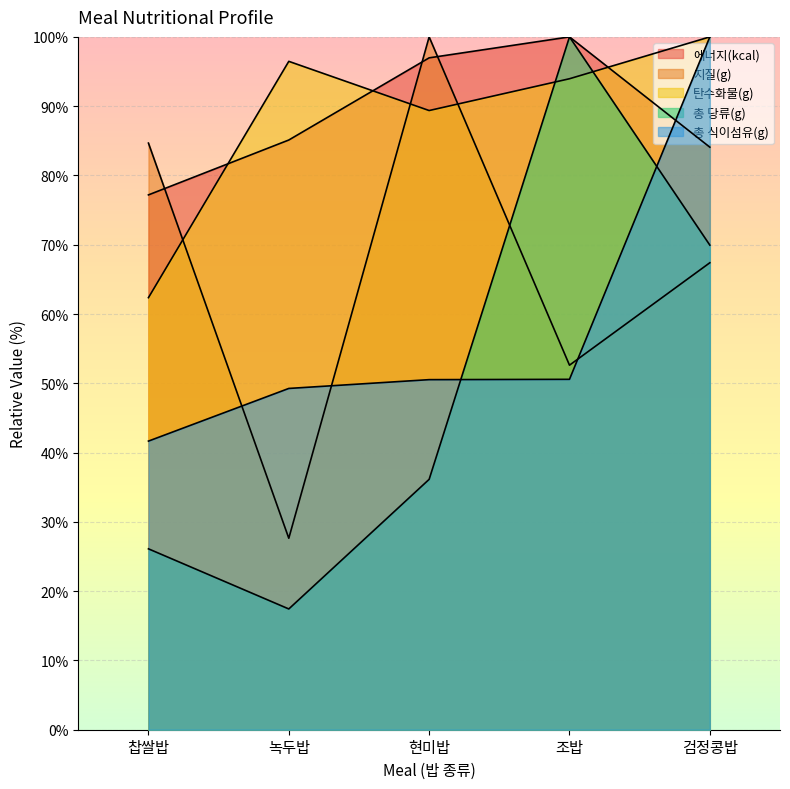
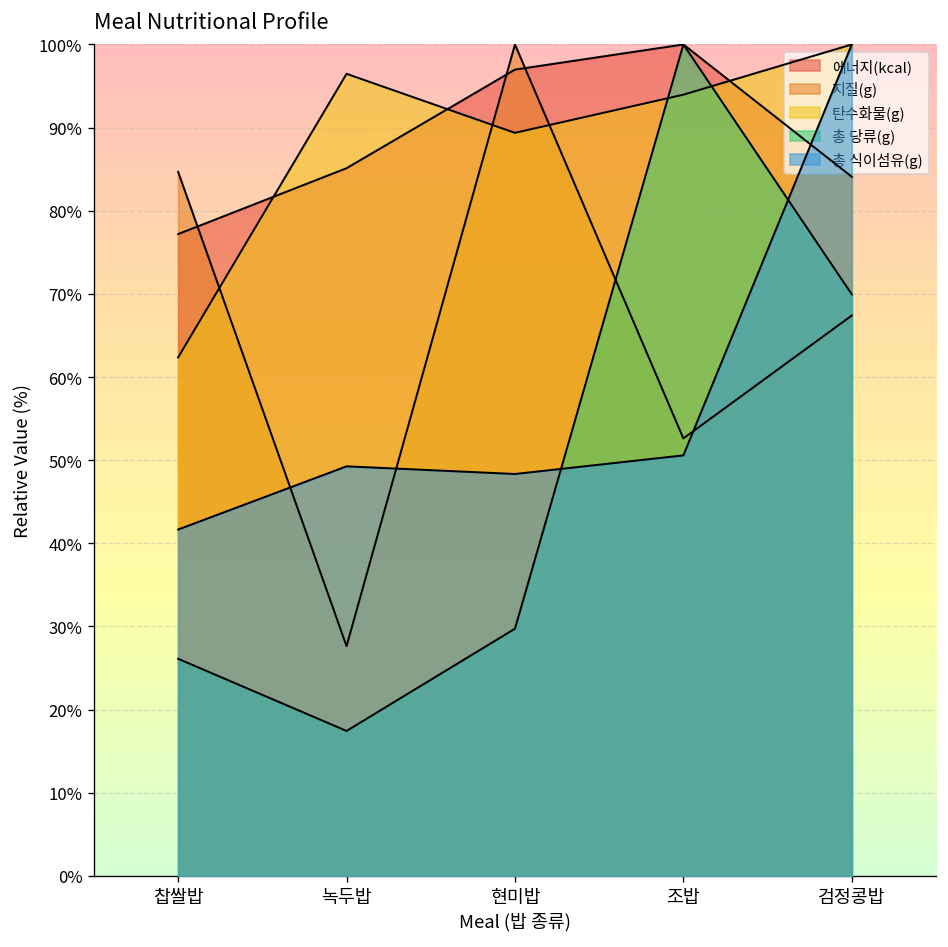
총 당류(g), 현미밥: 36% -> 30%
총 식이섬유(g), 현미밥: 51% -> 48%
